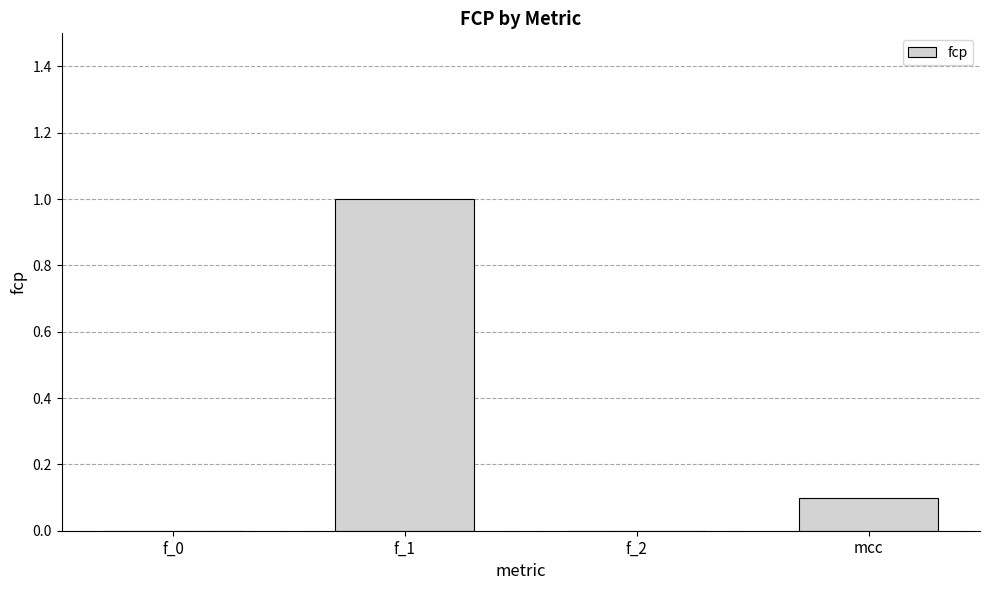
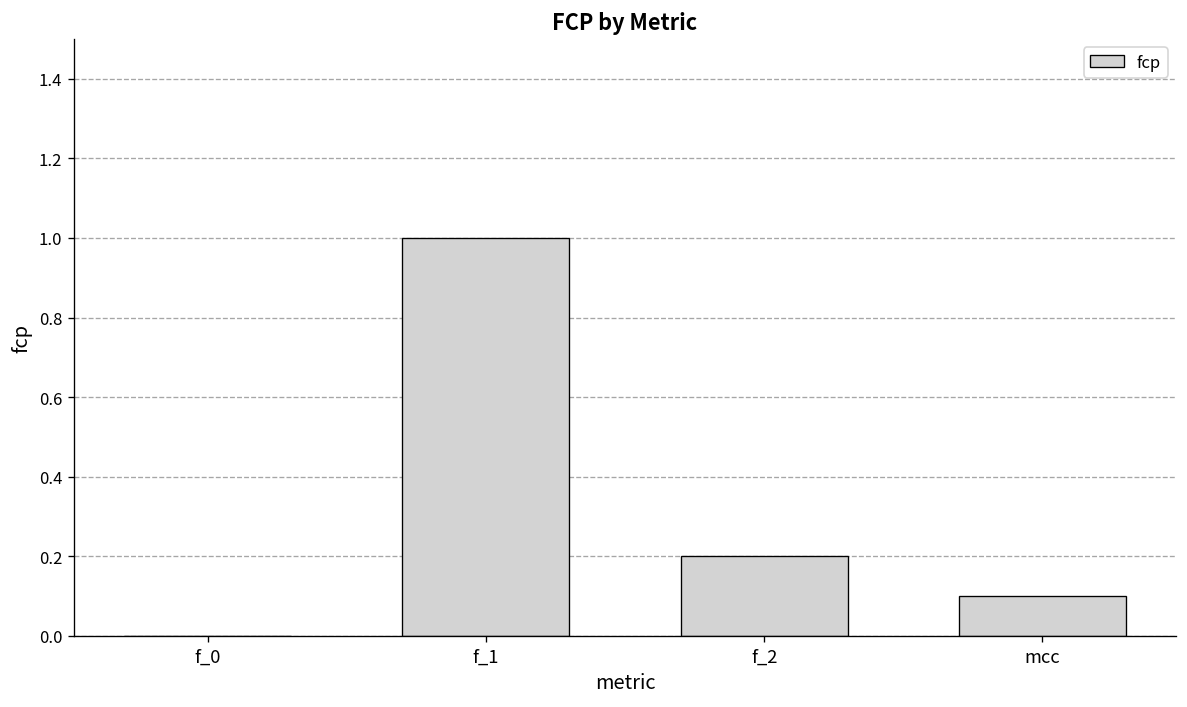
f_2: 0.0 -> 0.2
